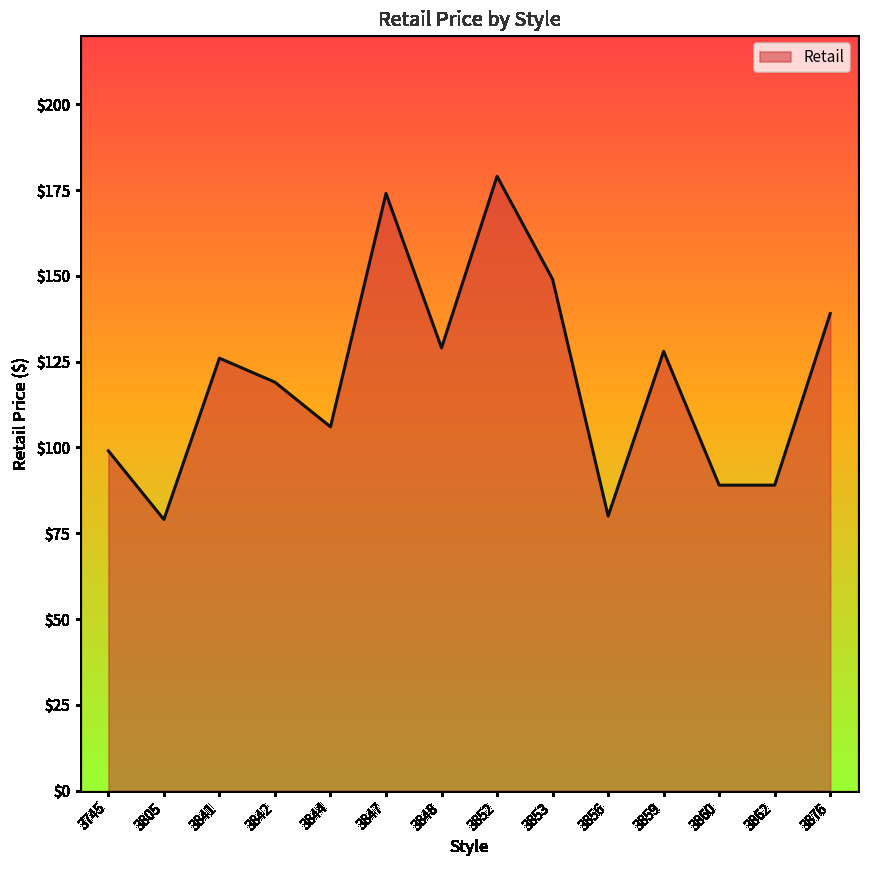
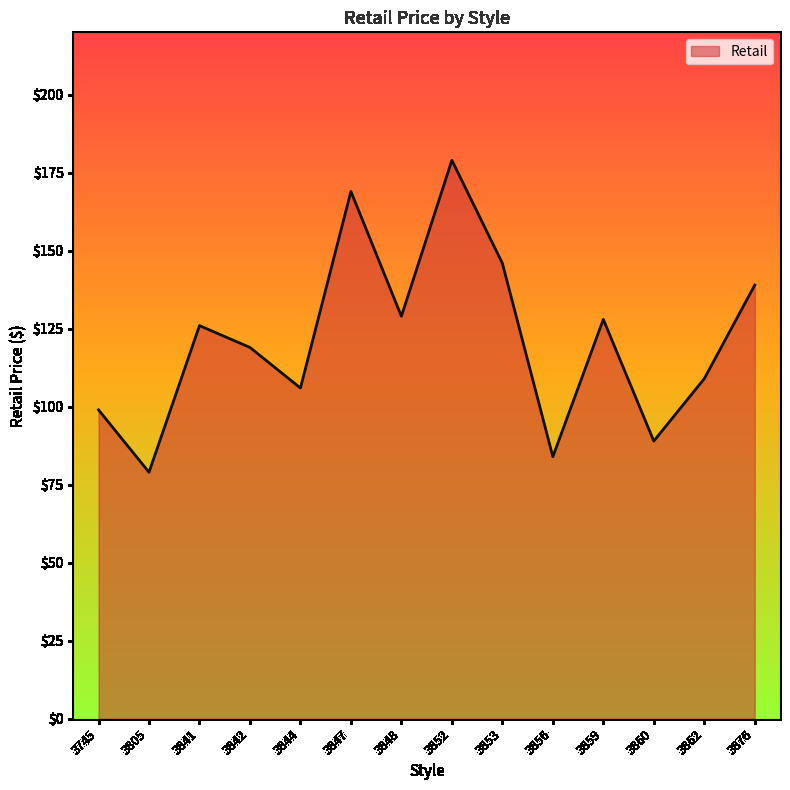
3847: $174 -> $169
3853: $149 -> $146
3856: $80 -> $84
3862: $89 -> $109
